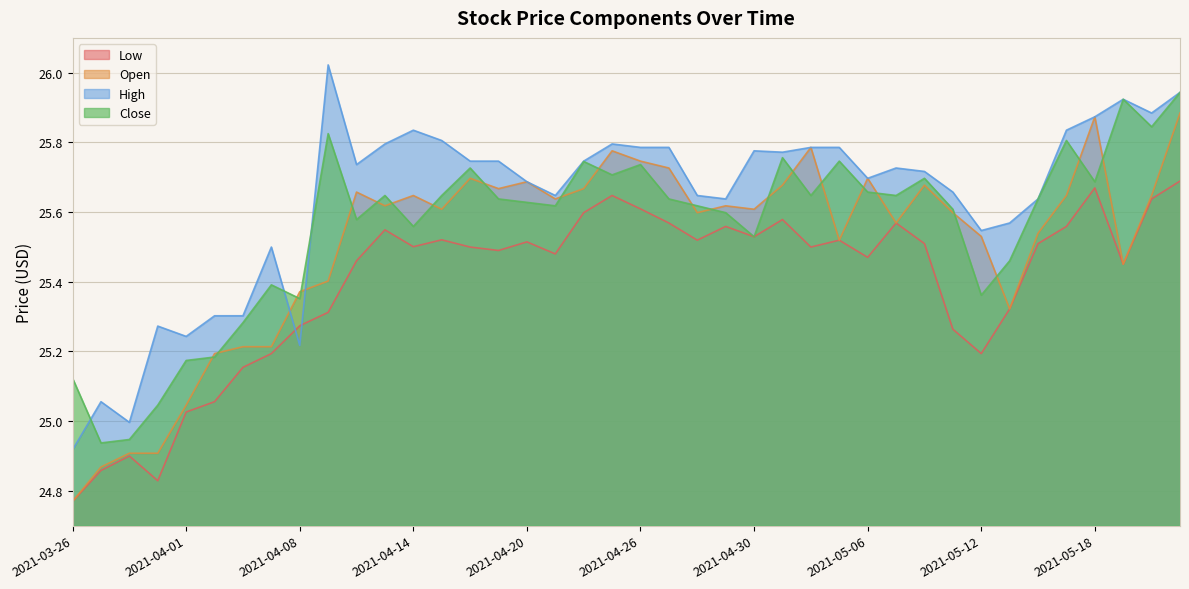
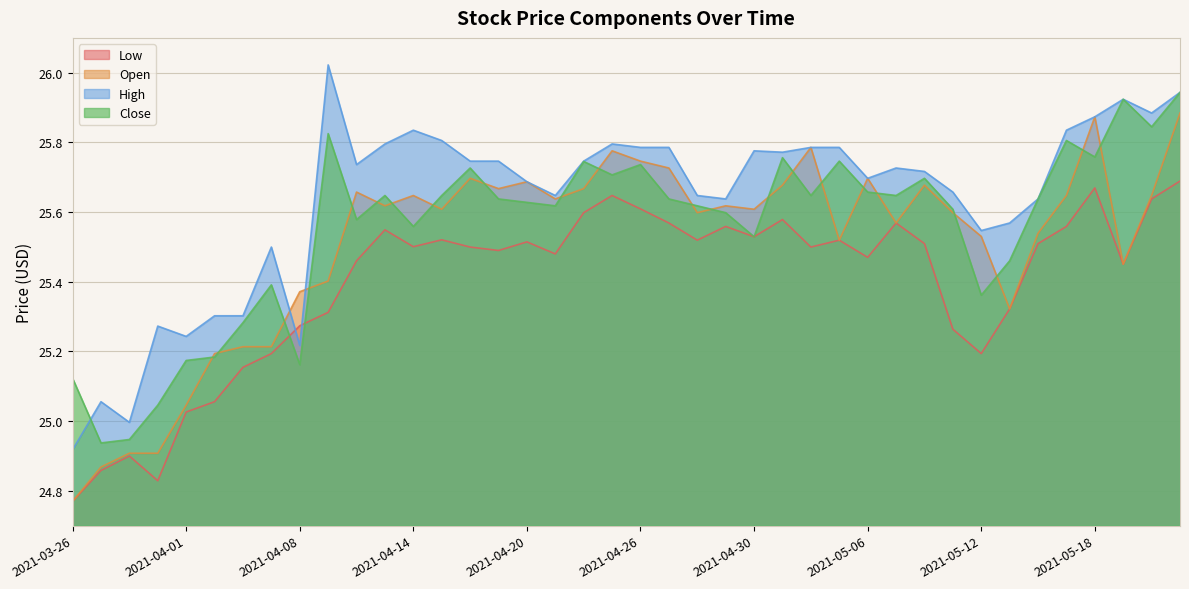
Close, 2021-04-08: 25.35 -> 25.16
Close, 2021-05-18: 25.69 -> 25.76
